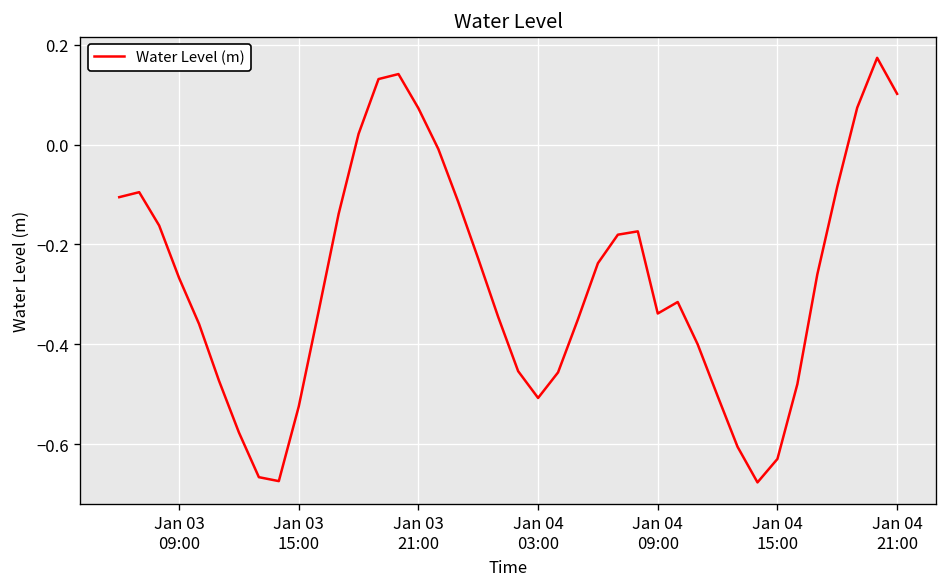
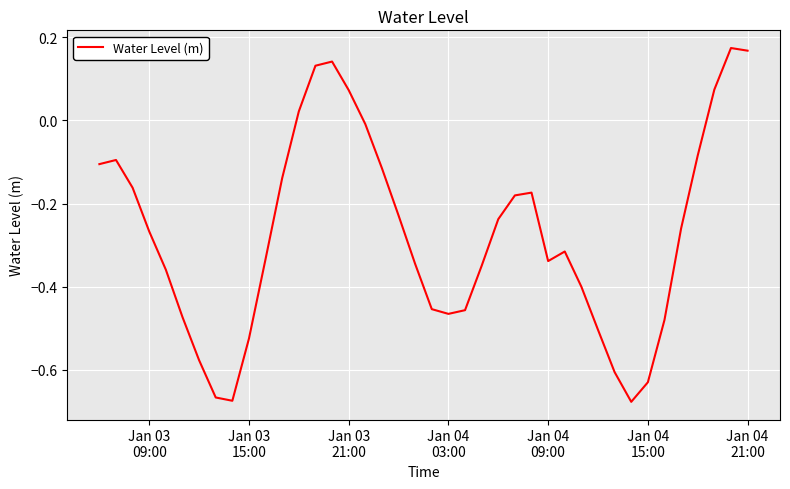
Jan 04 03:00: -0.51 -> -0.47
Jan 04 21:00: 0.10 -> 0.17
